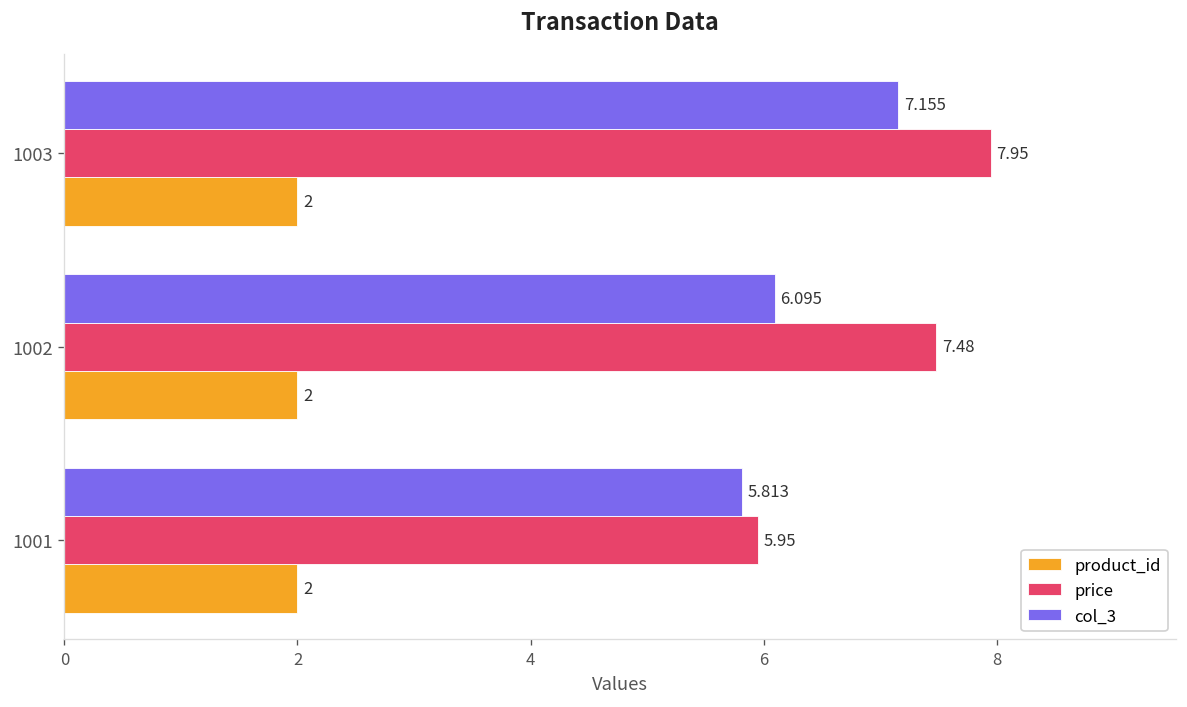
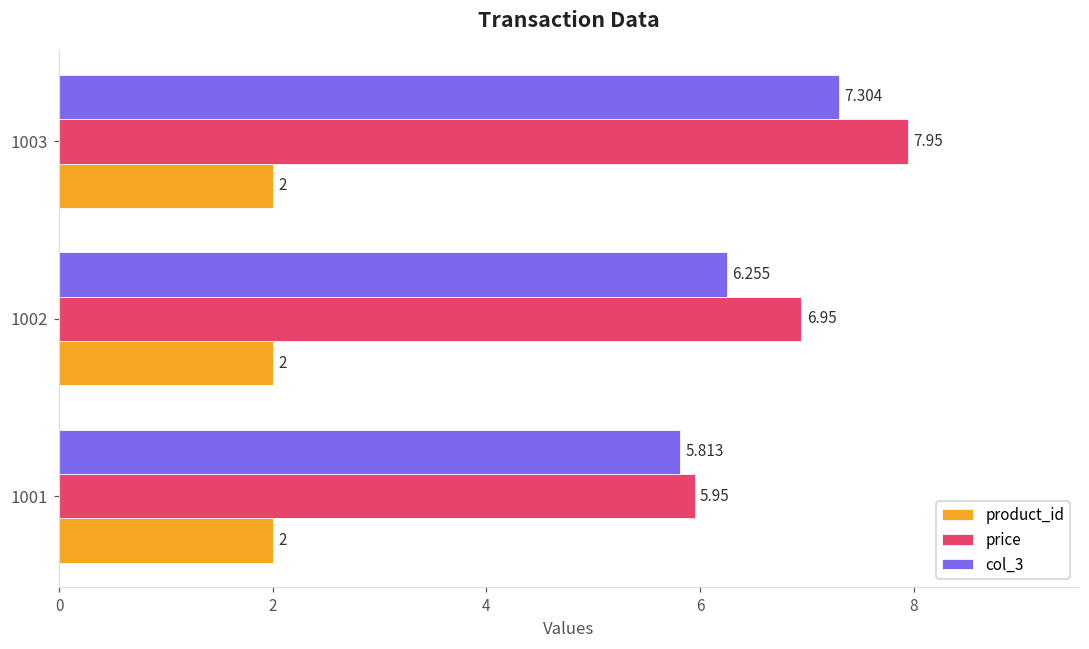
col_3, 1003: 7.155 -> 7.304
col_3, 1002: 6.095 -> 6.255
price, 1002: 7.48 -> 6.95
